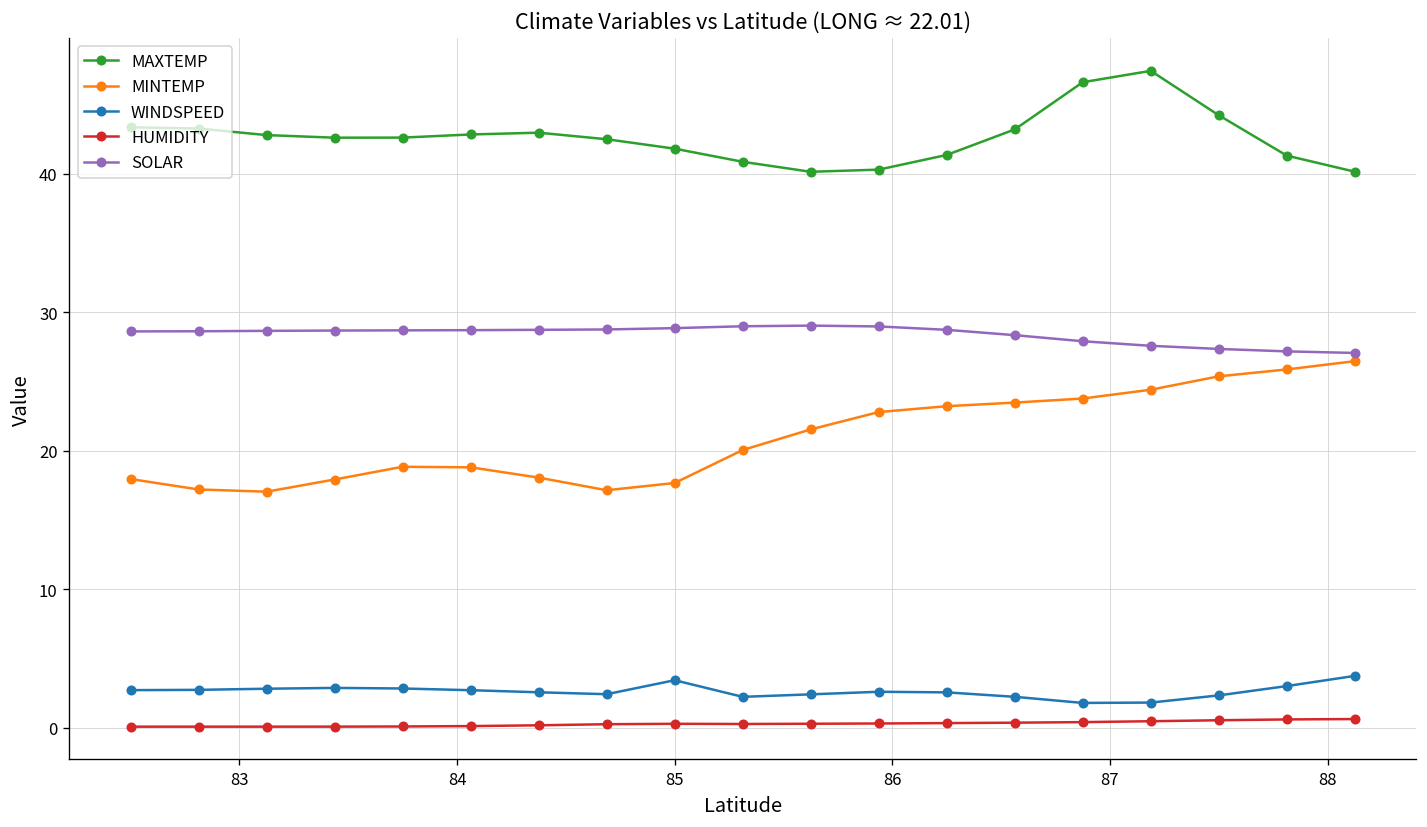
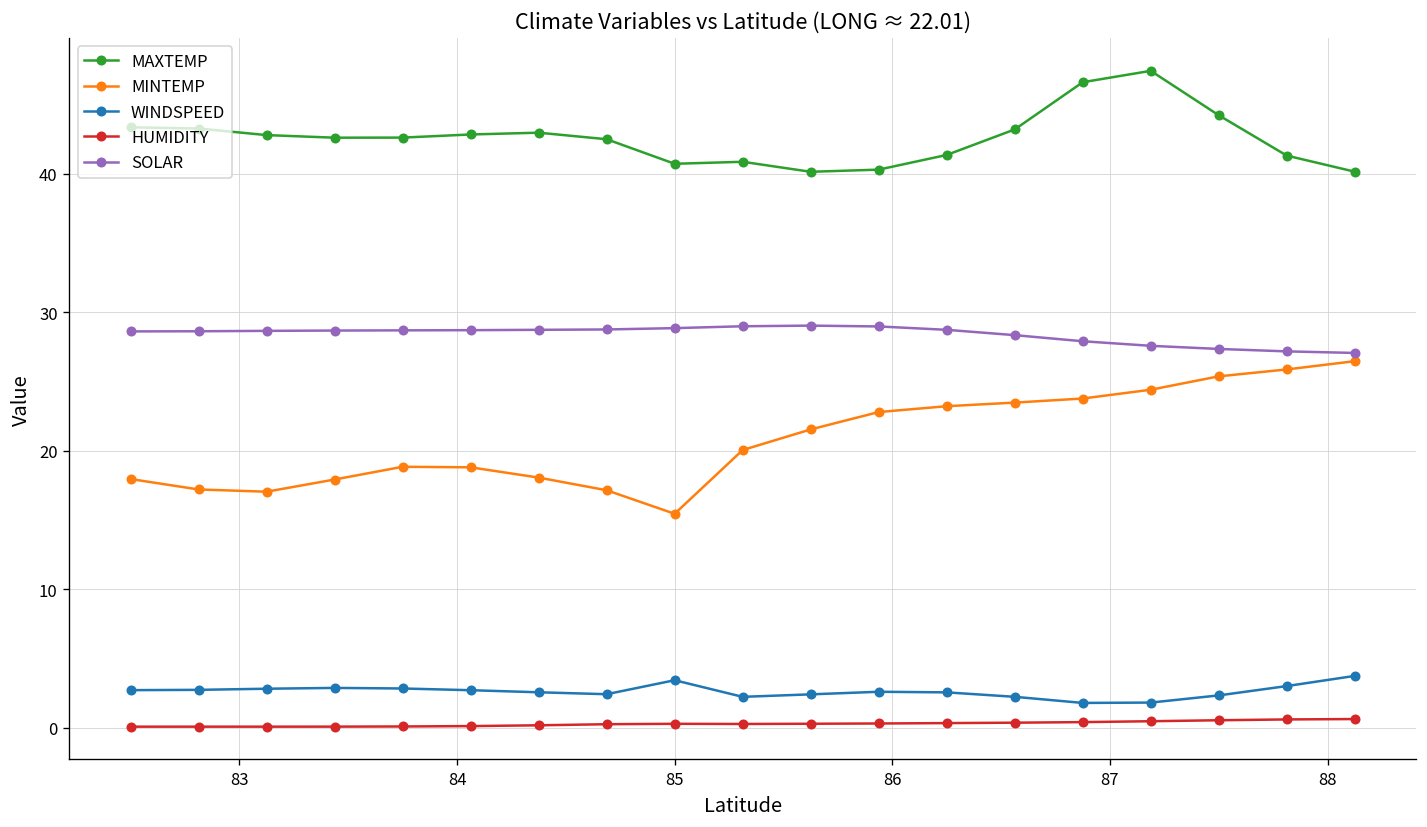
MAXTEMP, 85: 41.8 -> 40.7
MINTEMP, 85: 17.7 -> 15.4
